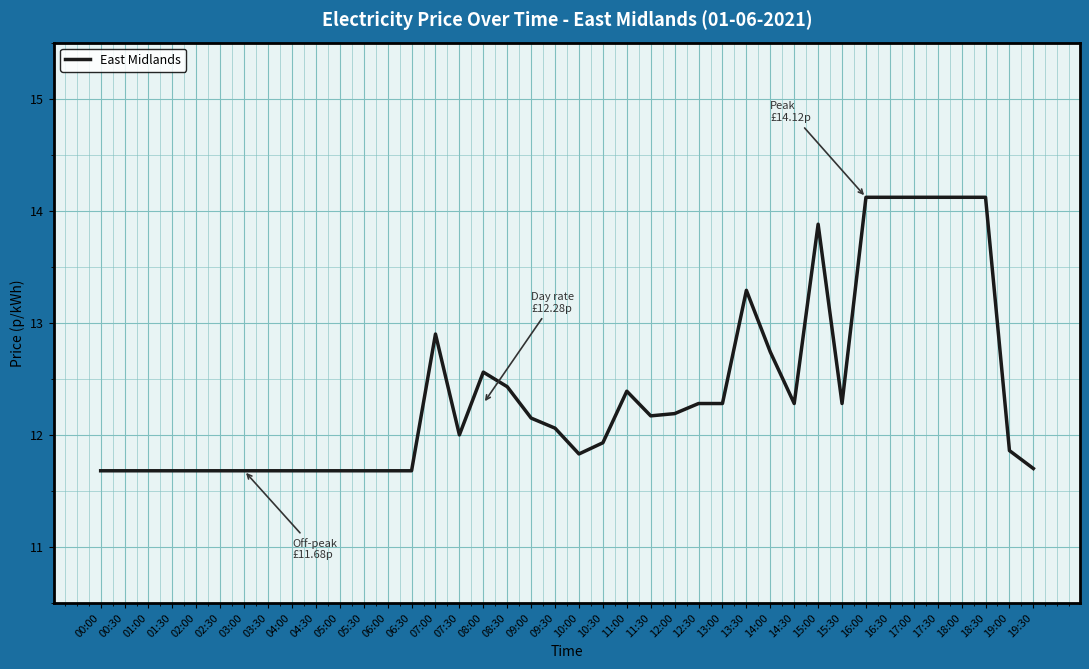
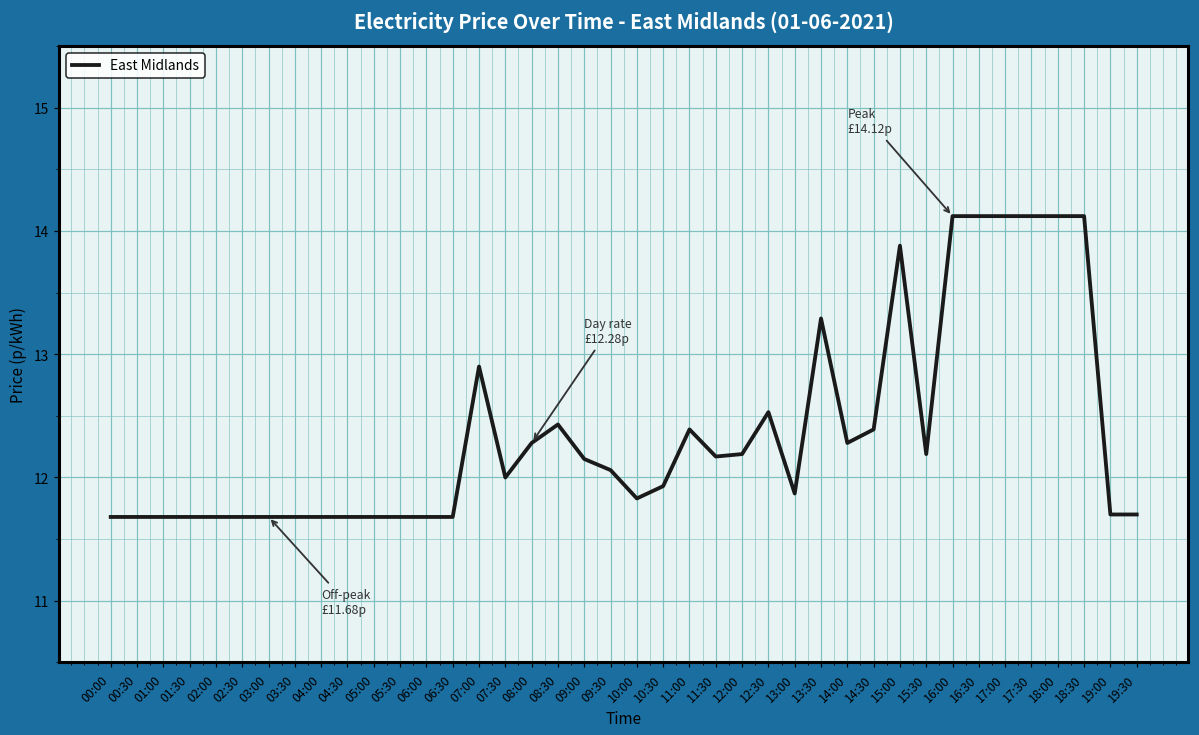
08:00: 12.56 -> 12.28
12:30: 12.28 -> 12.53
13:00: 12.28 -> 11.87
14:00: 12.74 -> 12.28
14:30: 12.28 -> 12.39
15:30: 12.28 -> 12.19
19:00: 11.86 -> 11.70
